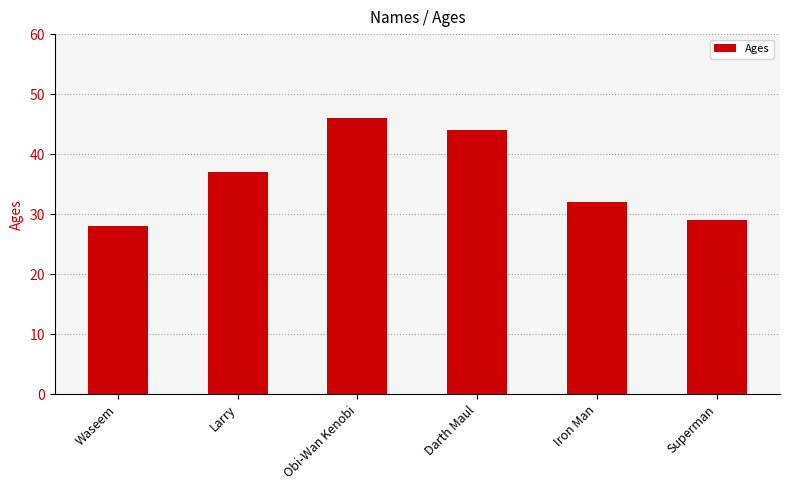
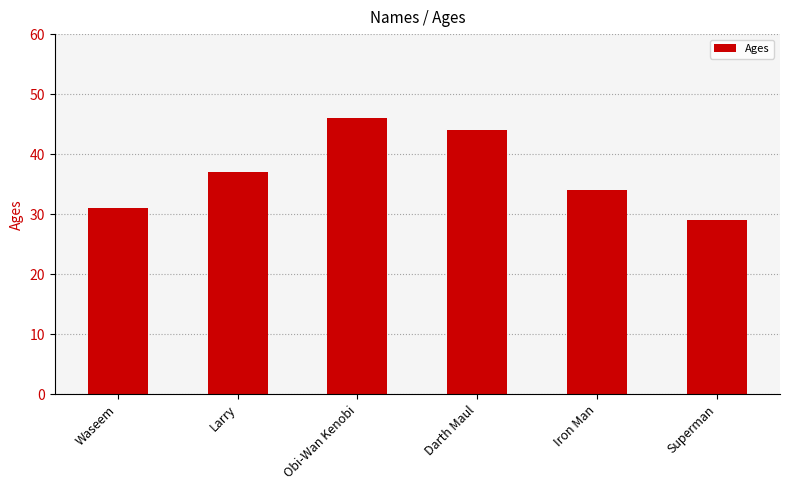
Waseem: 28 -> 31
Iron Man: 32 -> 34
